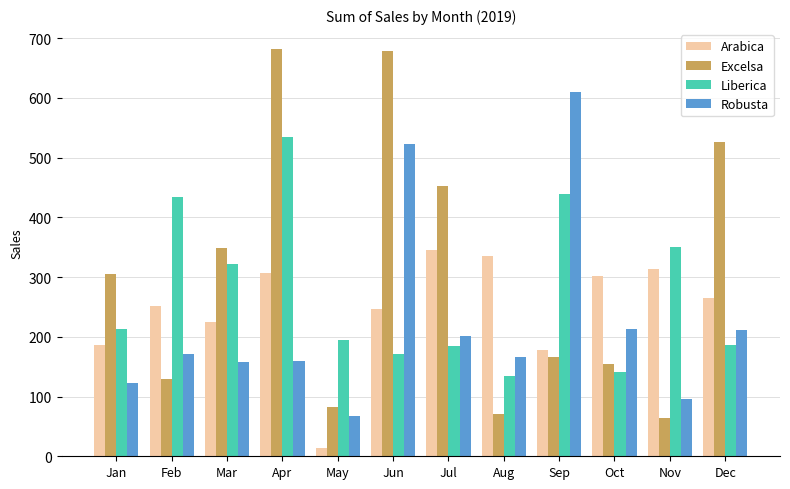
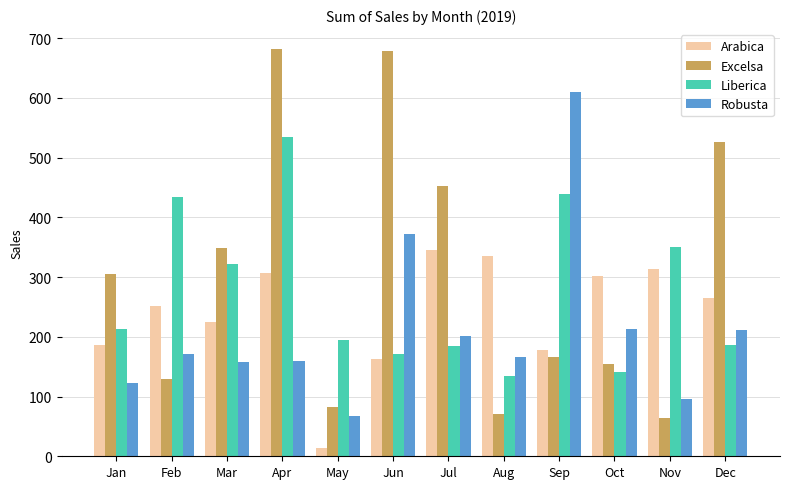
Arabica, Jun: 250 -> 160
Robusta, Jun: 520 -> 370
